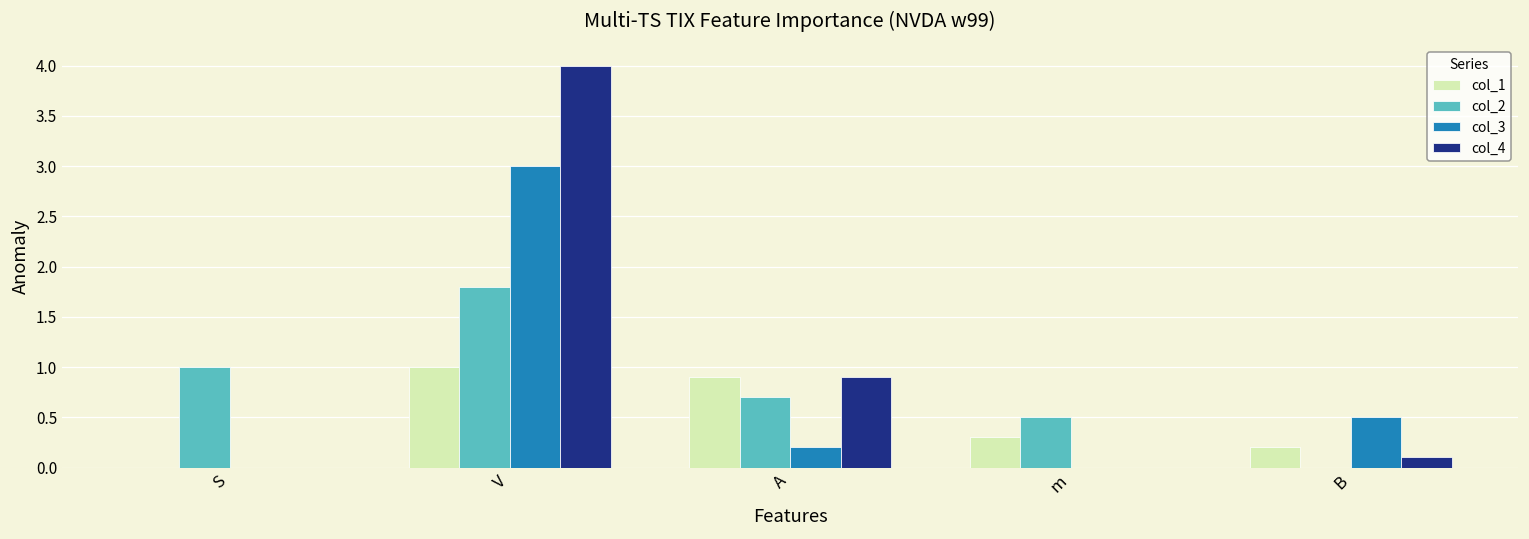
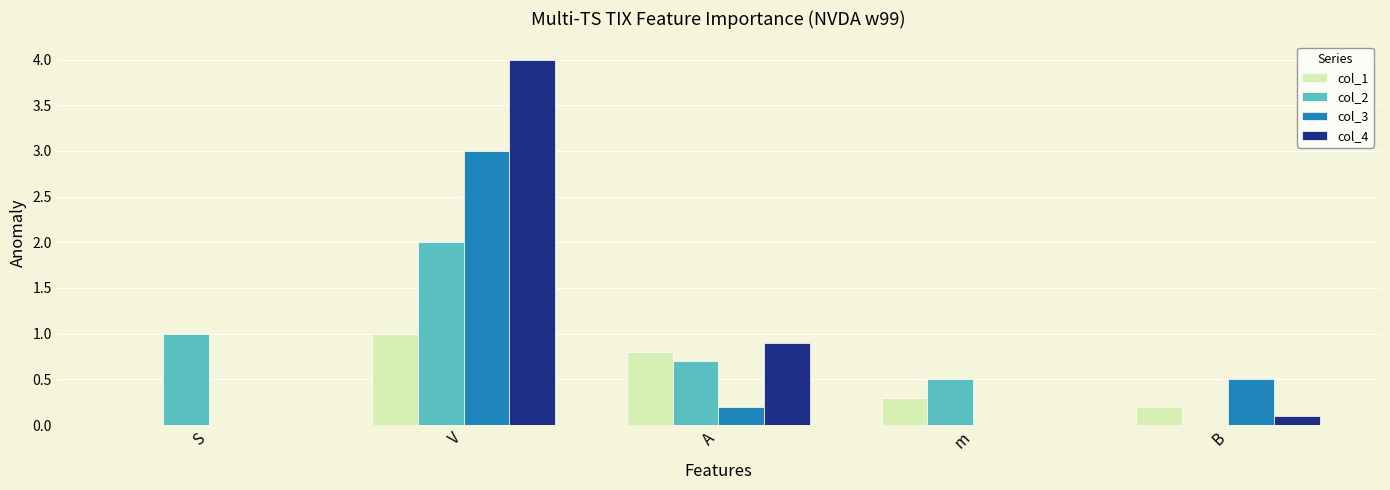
col_2, V: 1.8 -> 2.0
col_1, A: 0.9 -> 0.8
